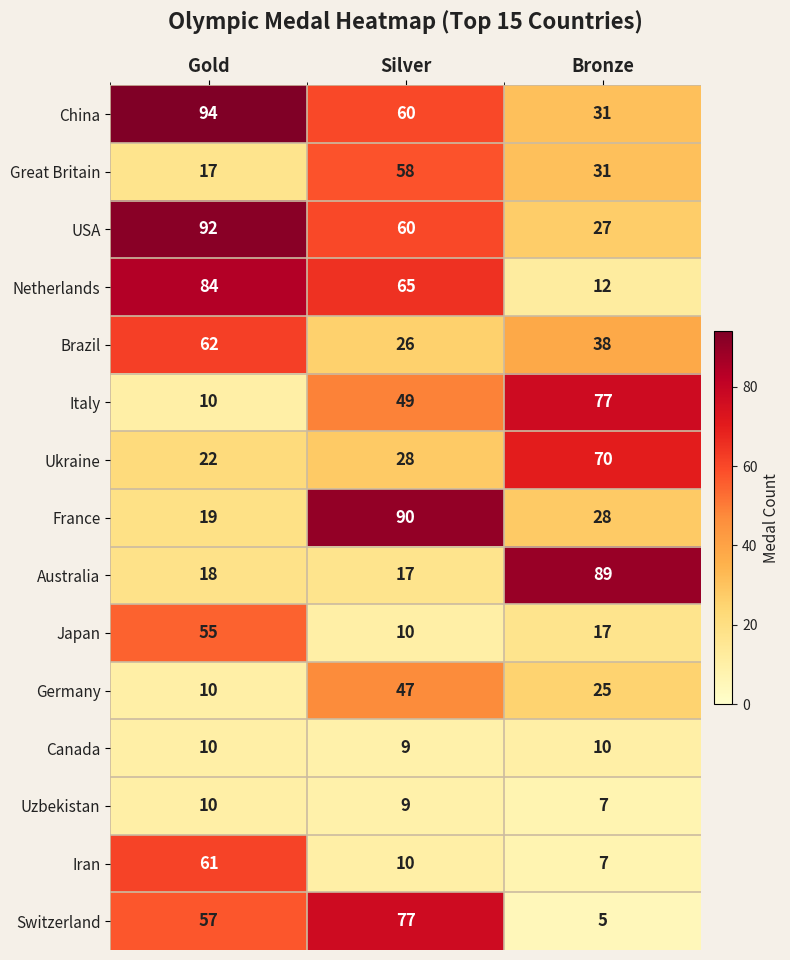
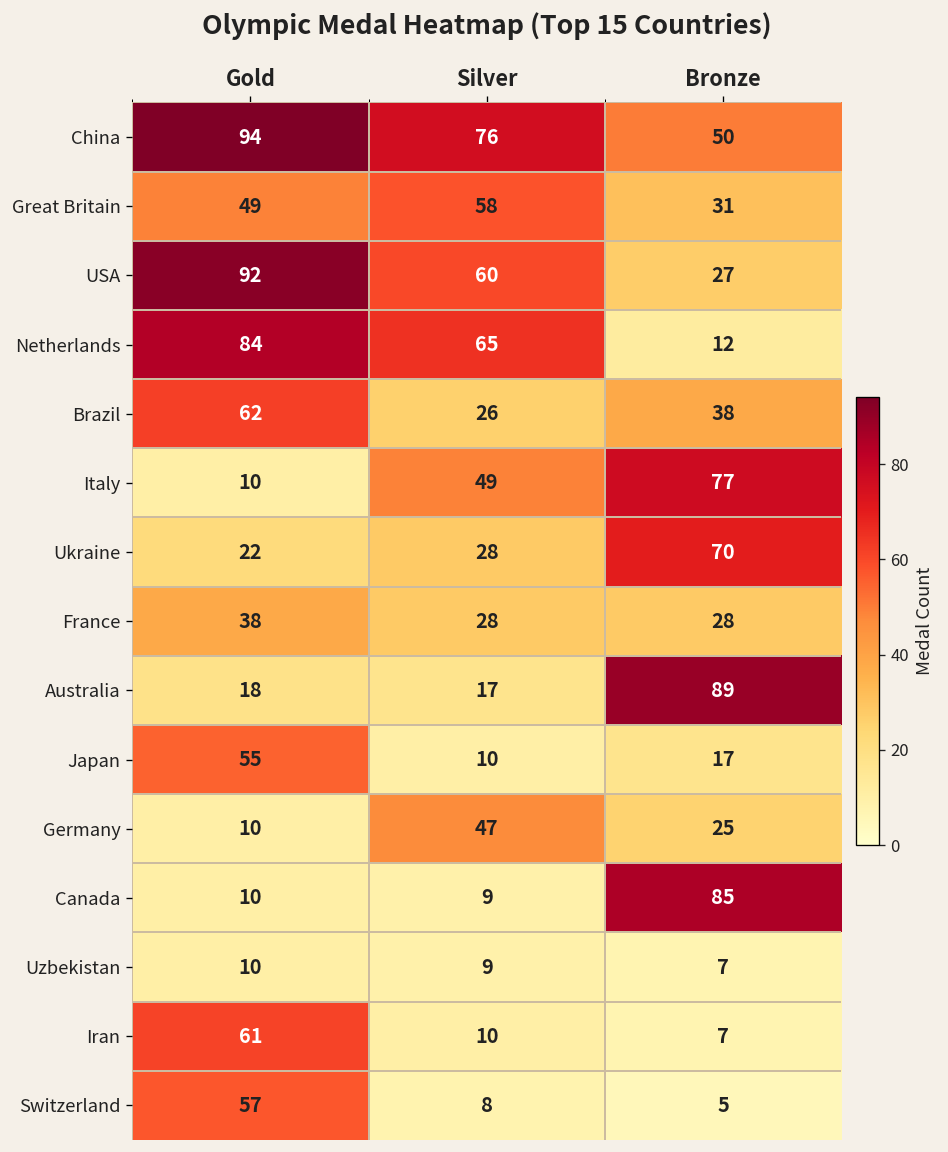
China, Silver: 60 -> 76
China, Bronze: 31 -> 50
Great Britain, Gold: 17 -> 49
France, Gold: 19 -> 38
France, Silver: 90 -> 28
Canada, Bronze: 10 -> 85
Switzerland, Silver: 77 -> 8
